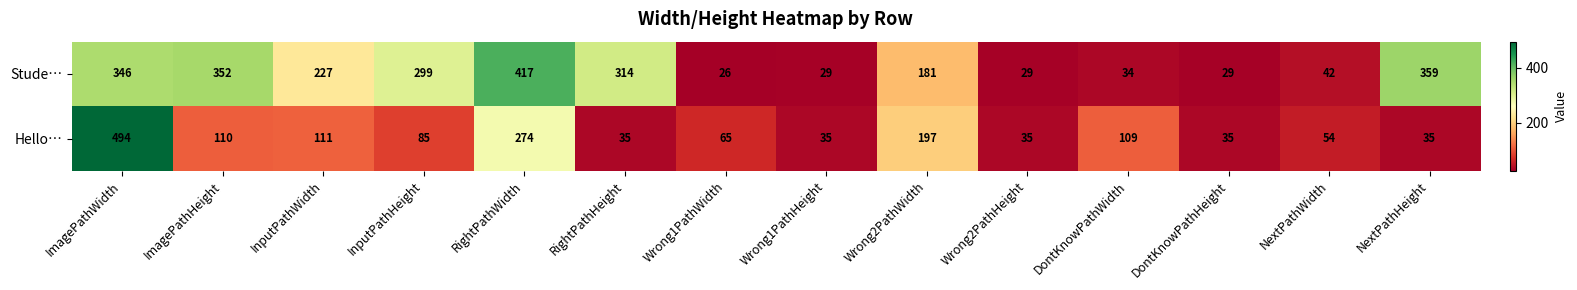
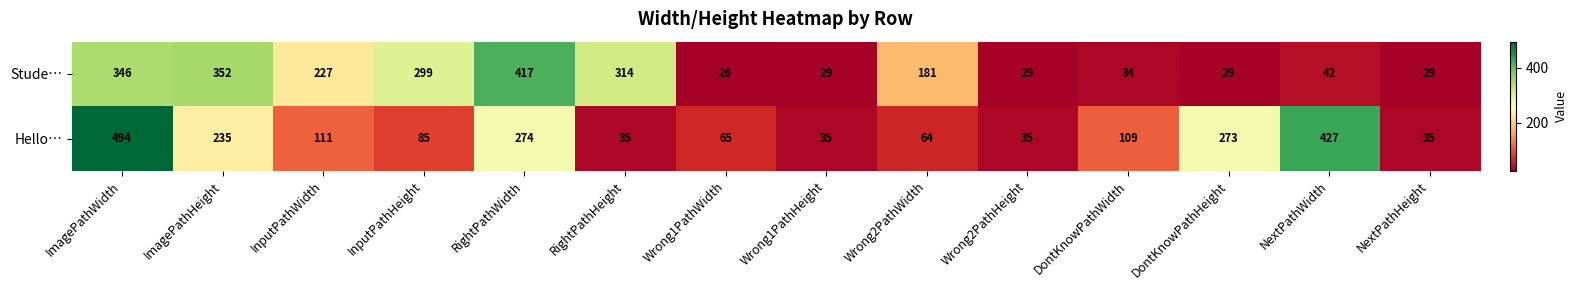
Stude…, NextPathHeight: 359 -> 29
Hello…, ImagePathHeight: 110 -> 235
Hello…, Wrong2PathWidth: 197 -> 64
Hello…, DontKnowPathHeight: 35 -> 273
Hello…, NextPathWidth: 54 -> 427
